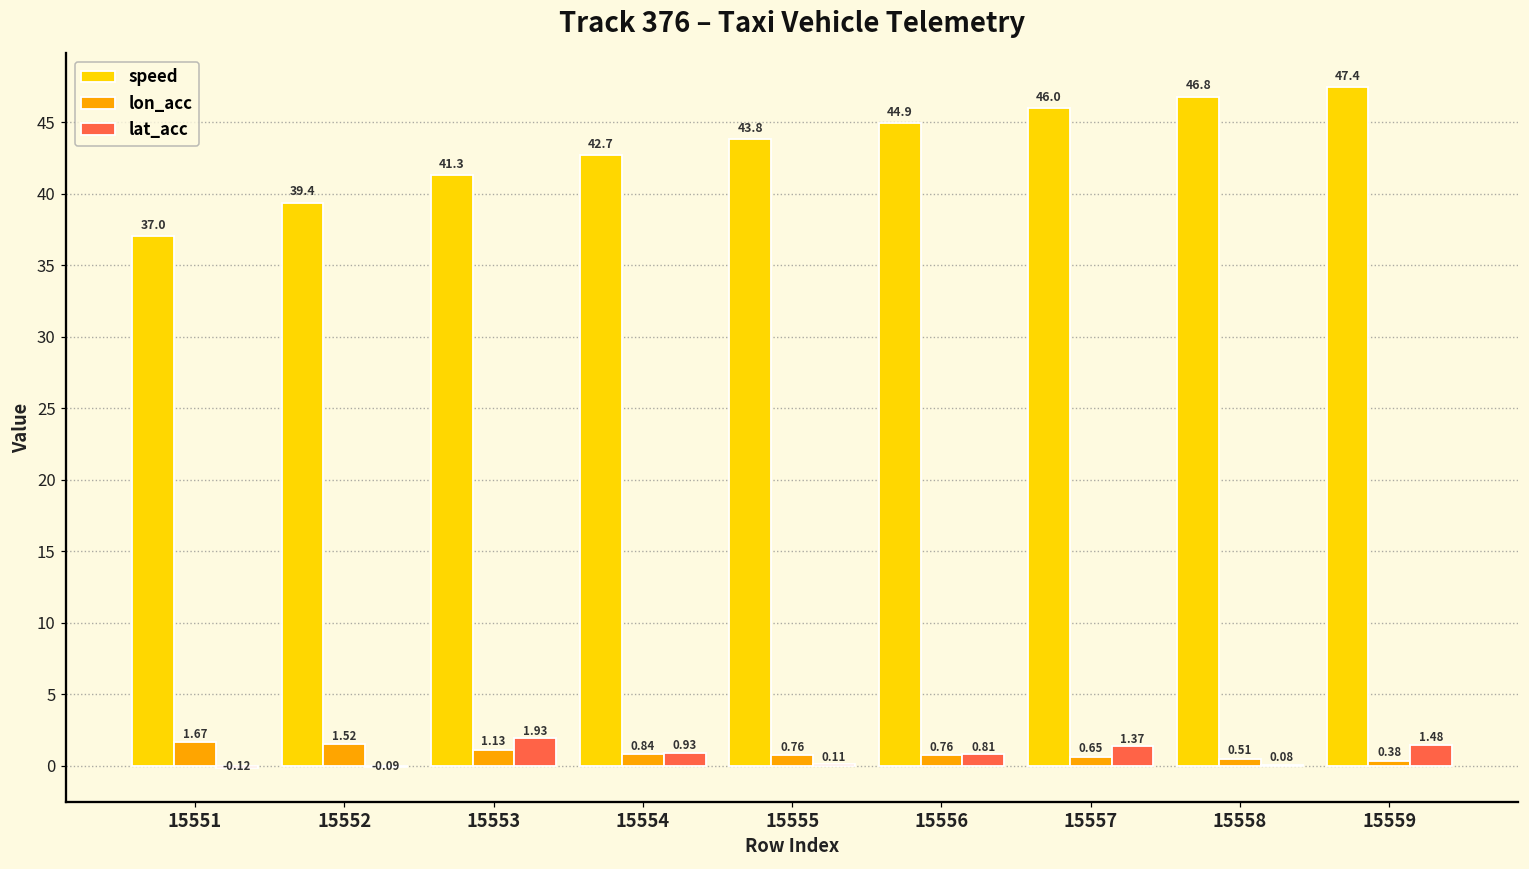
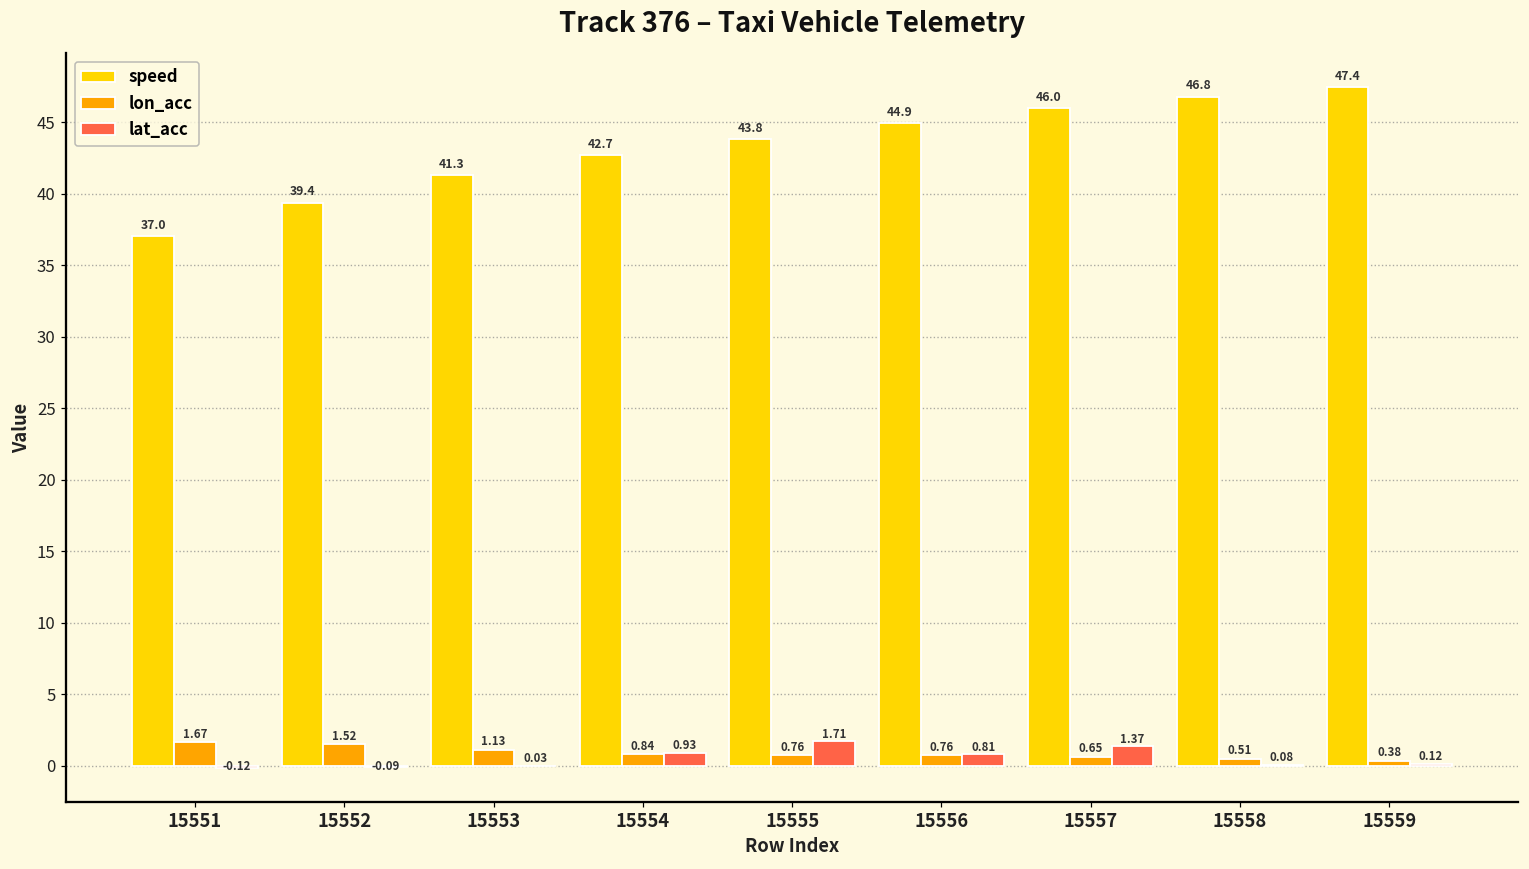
lat_acc, 15553: 1.93 -> 0.03
lat_acc, 15555: 0.11 -> 1.71
lat_acc, 15559: 1.48 -> 0.12
